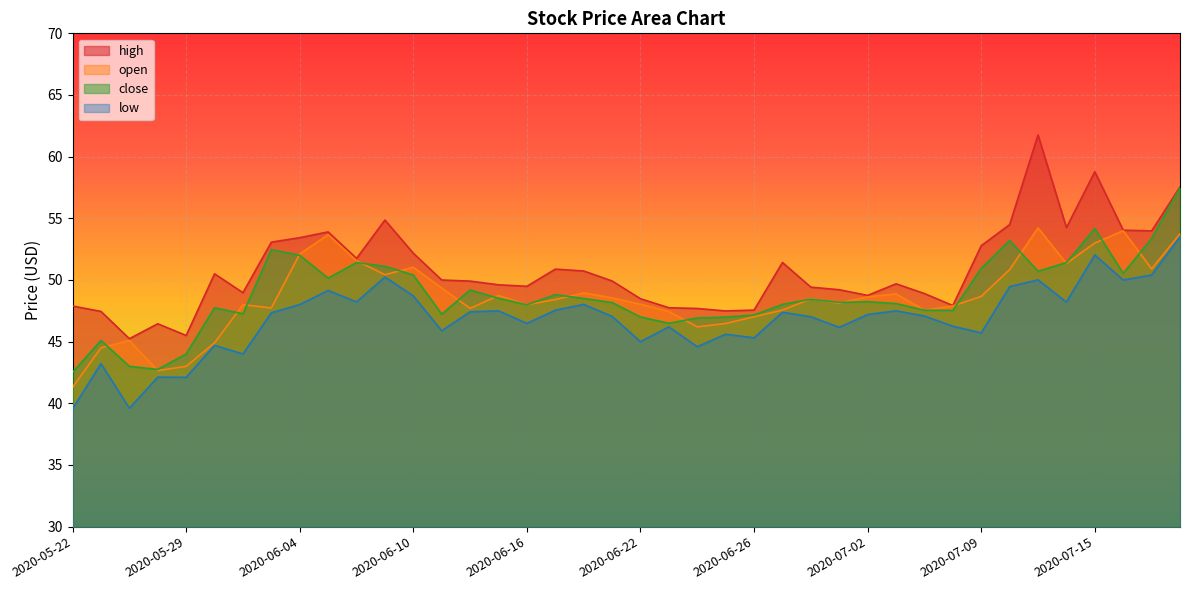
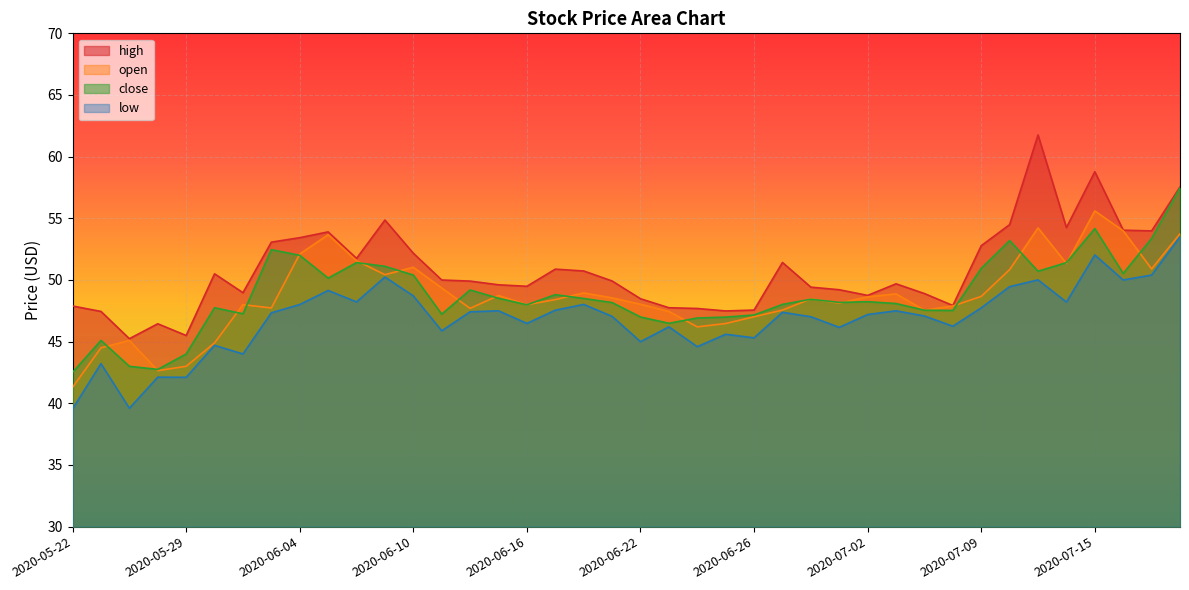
low, 2020-07-09: 45.7 -> 47.7
open, 2020-07-15: 53.0 -> 55.6
